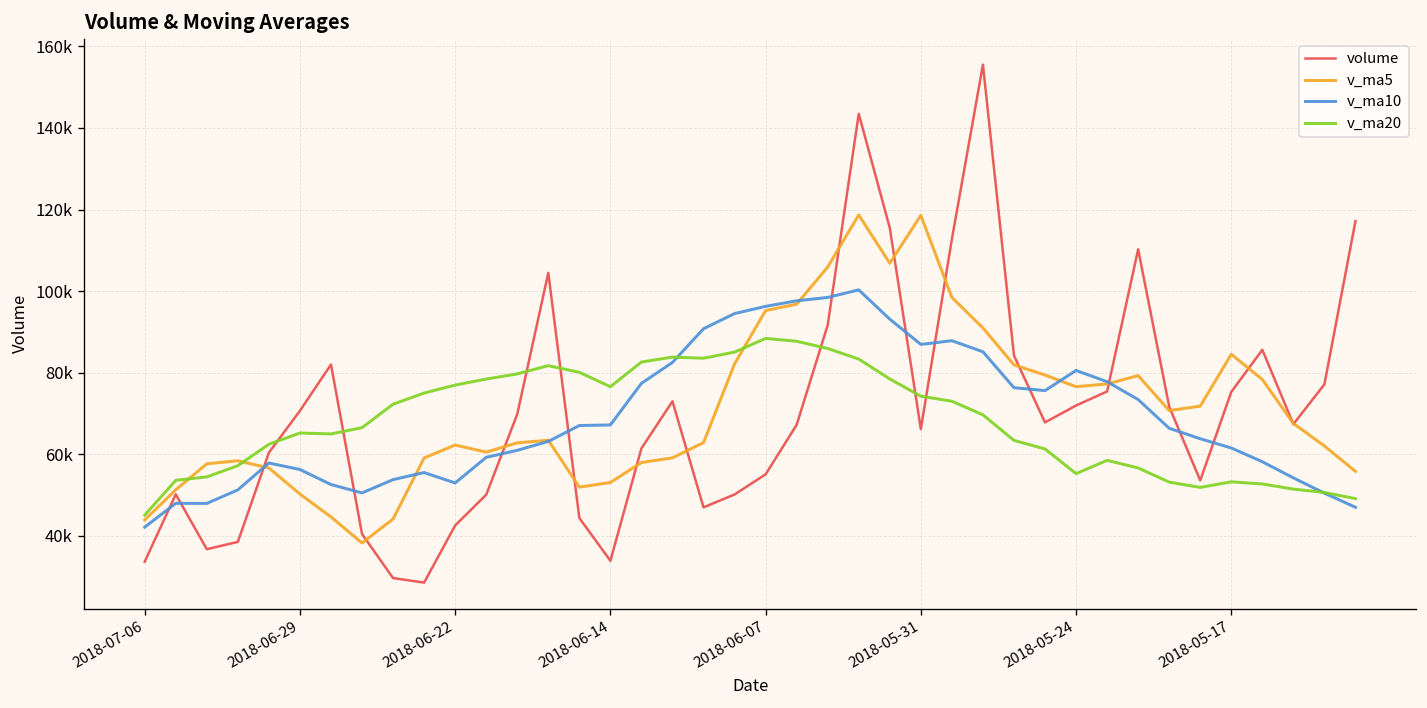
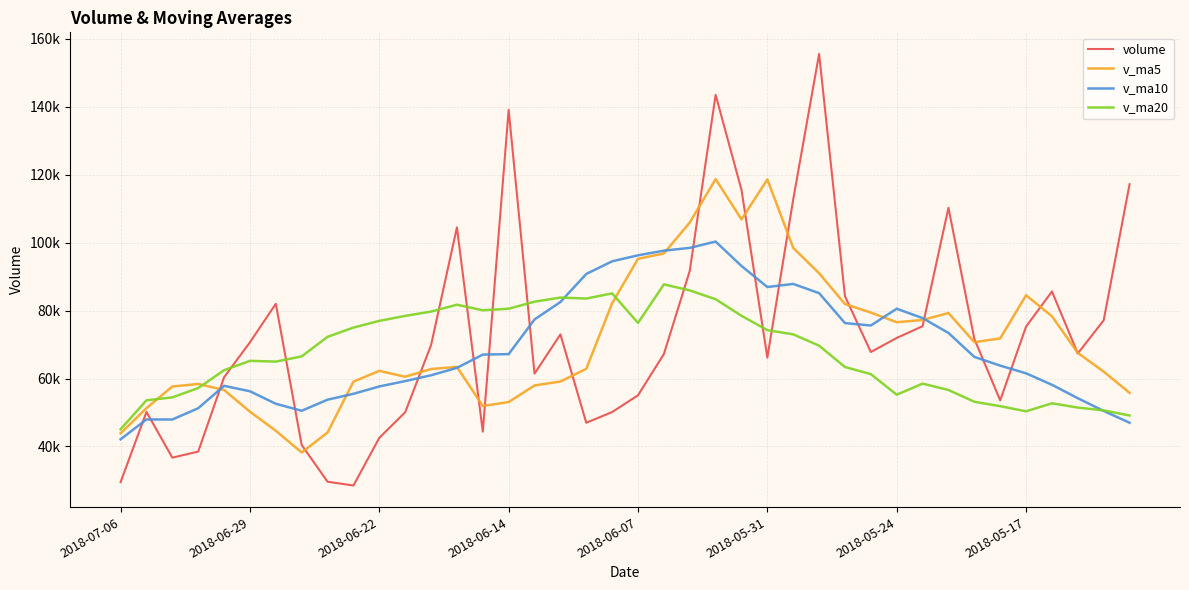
volume, 2018-07-06: 34000 -> 30000
v_ma10, 2018-06-22: 53000 -> 58000
volume, 2018-06-14: 34000 -> 139000
v_ma20, 2018-06-14: 77000 -> 81000
v_ma20, 2018-06-07: 88000 -> 76000
v_ma20, 2018-05-17: 53000 -> 50000
